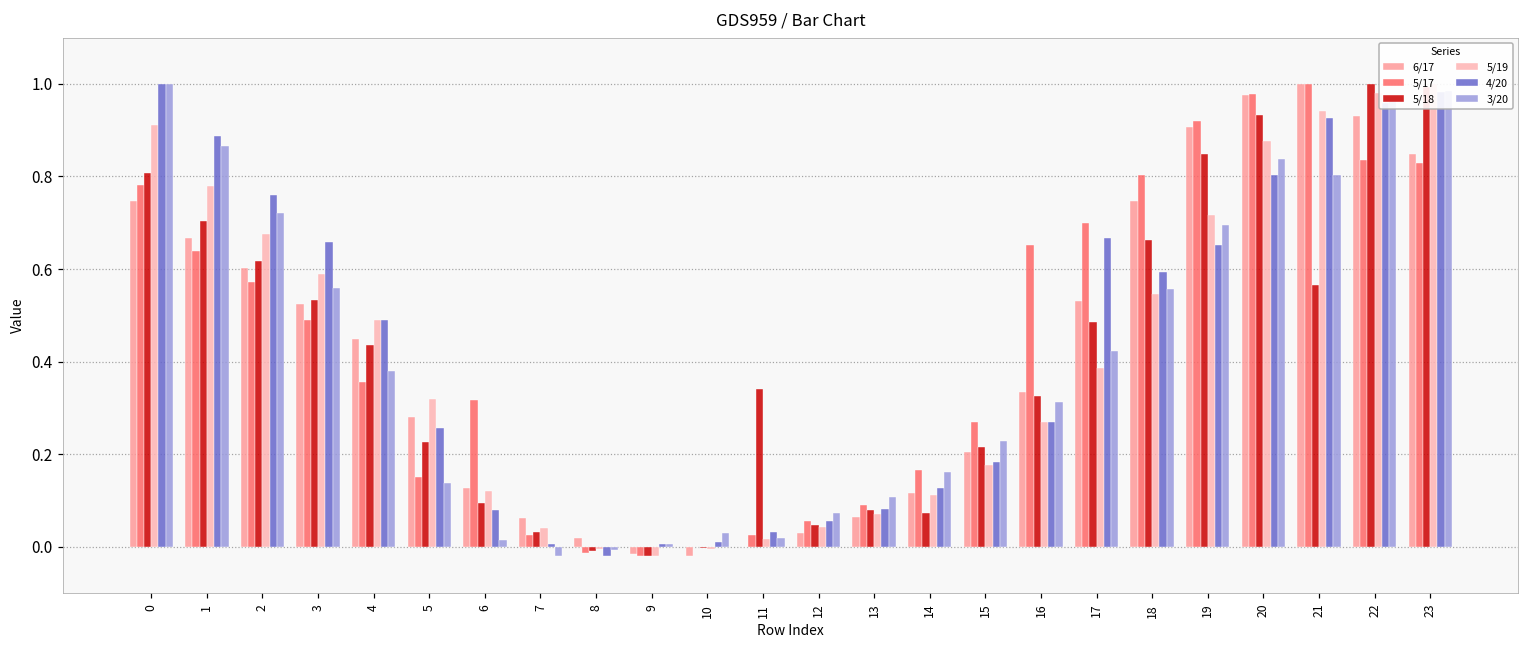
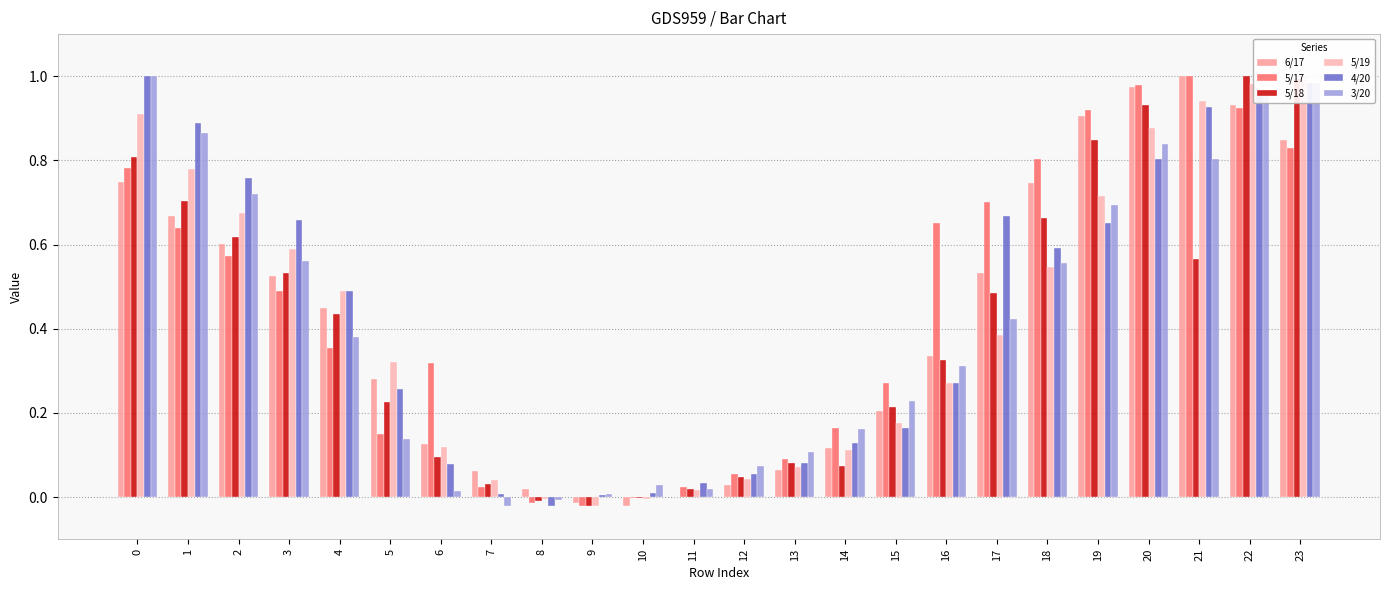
5/18, 11: 0.34 -> 0.02
4/20, 15: 0.18 -> 0.16
5/17, 22: 0.84 -> 0.93
